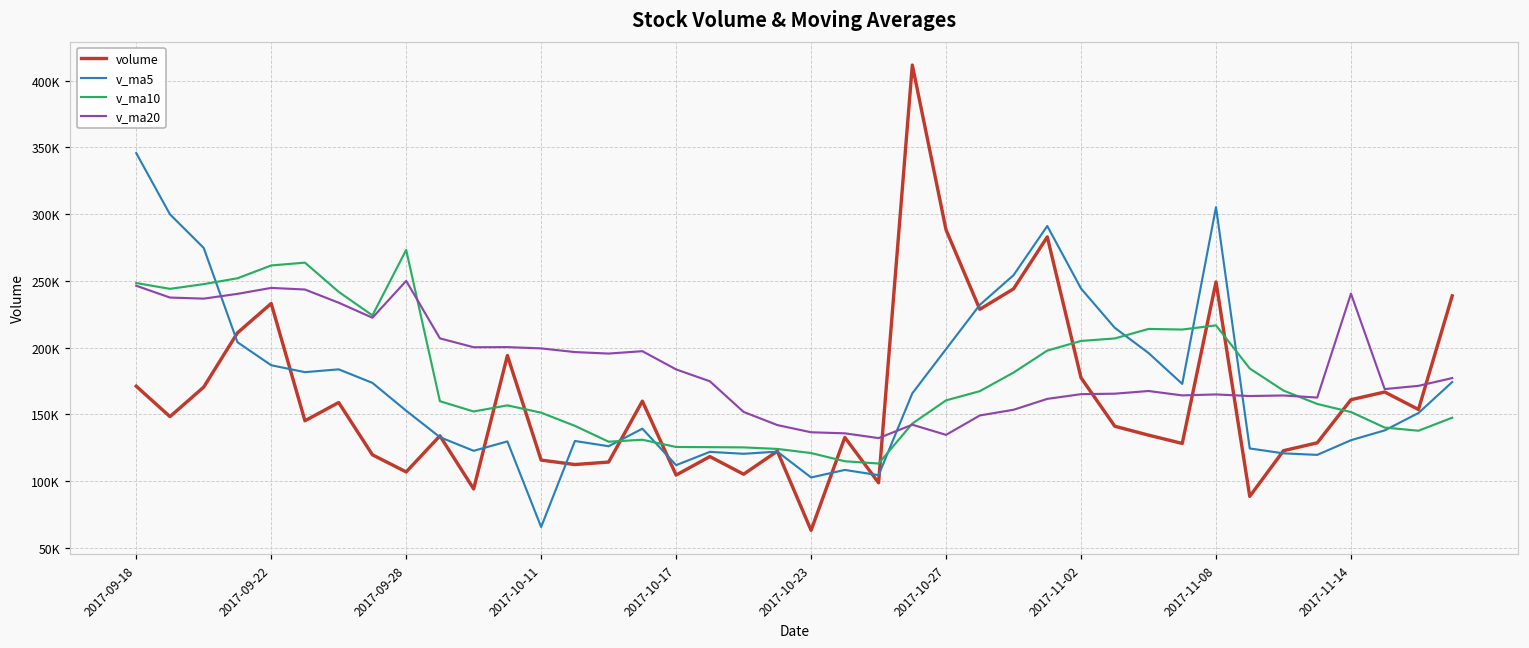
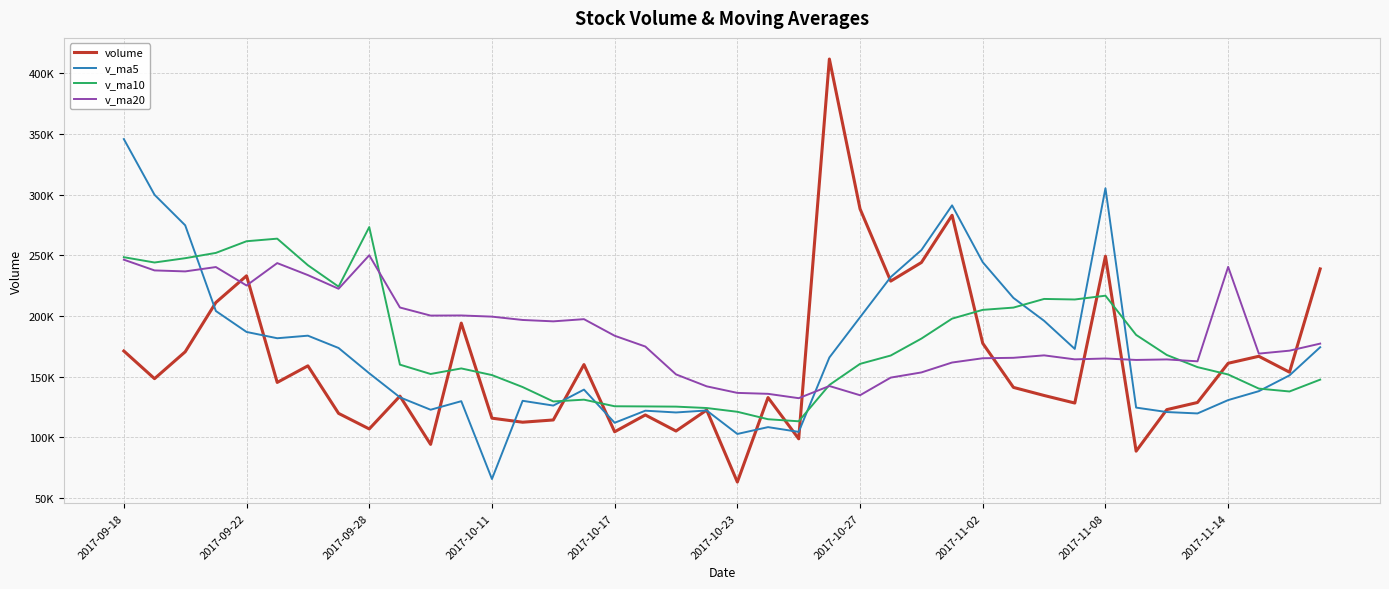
v_ma20, 2017-09-22: 245000 -> 225000
